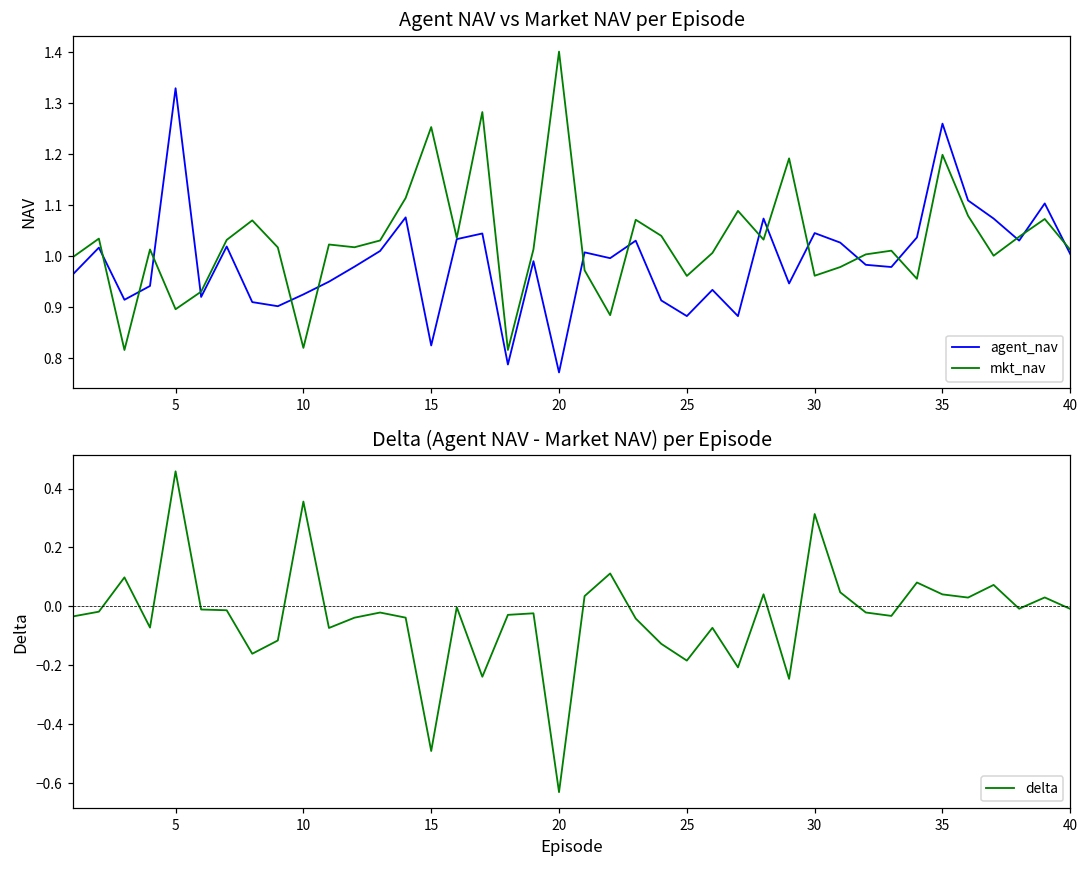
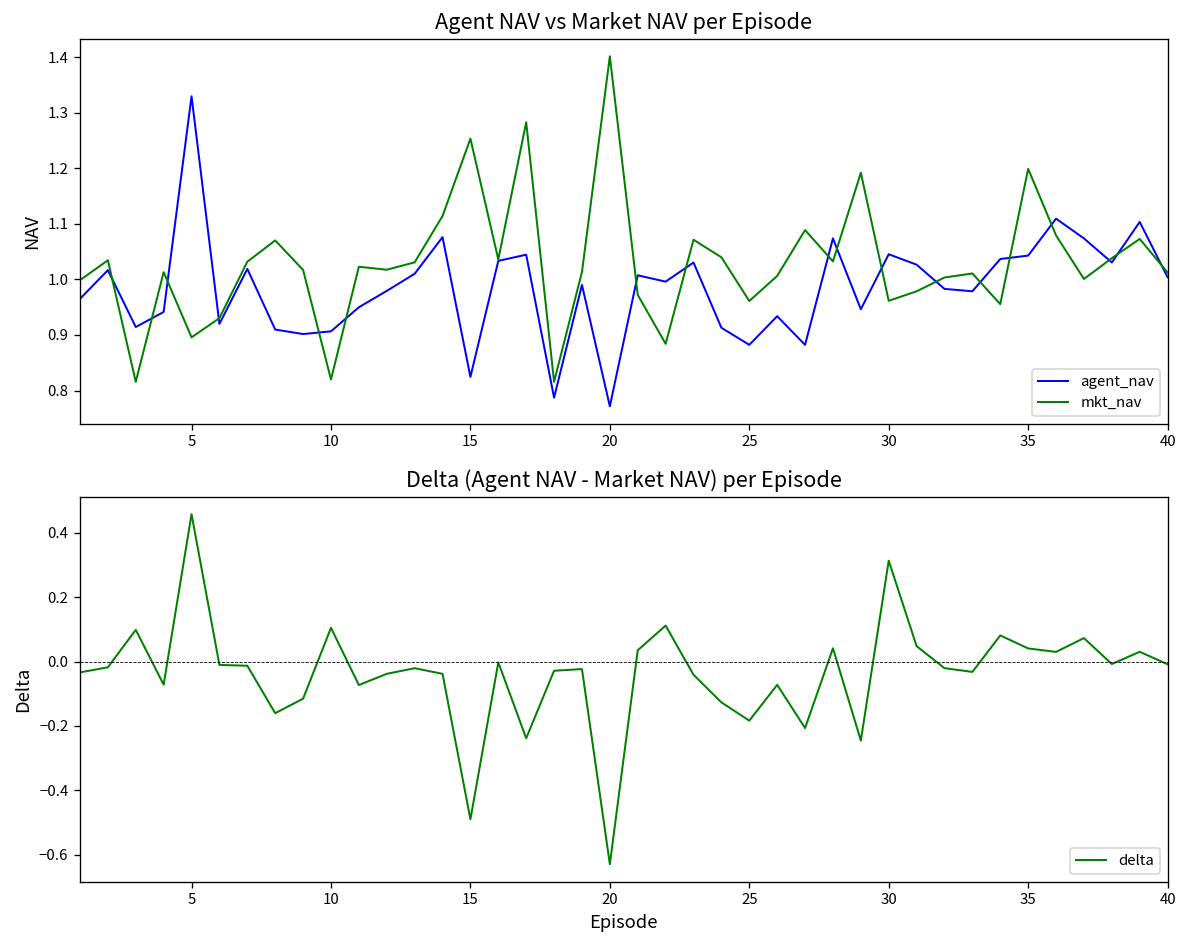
Agent NAV vs Market NAV per Episode, agent_nav, 10: 0.92 -> 0.91
Agent NAV vs Market NAV per Episode, agent_nav, 35: 1.26 -> 1.04
Delta (Agent NAV - Market NAV) per Episode, 10: 0.36 -> 0.10
